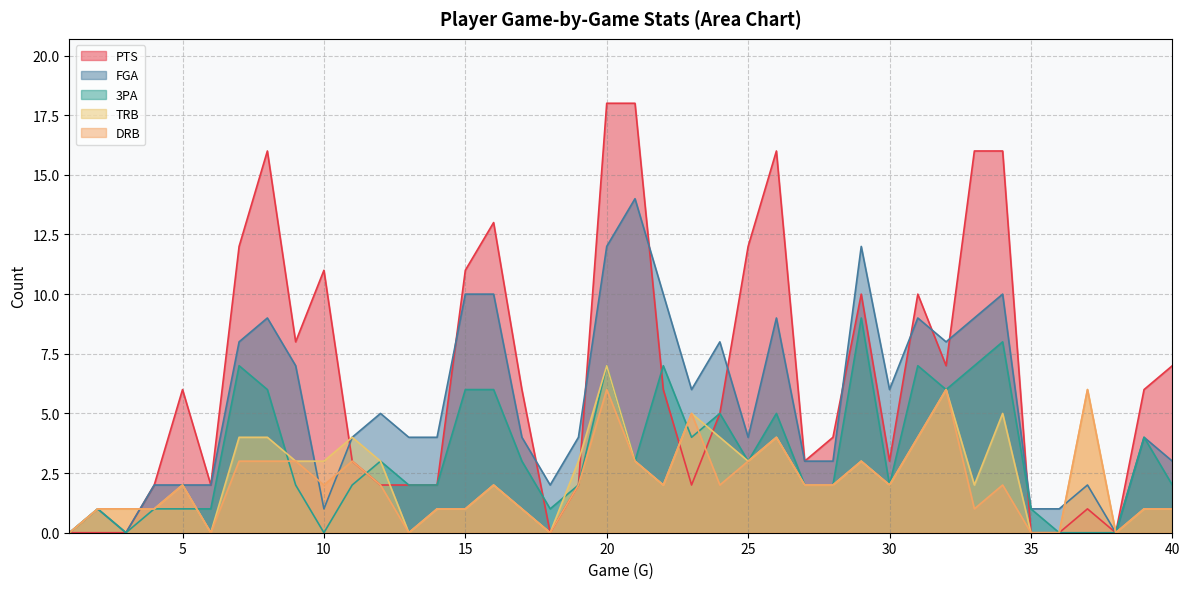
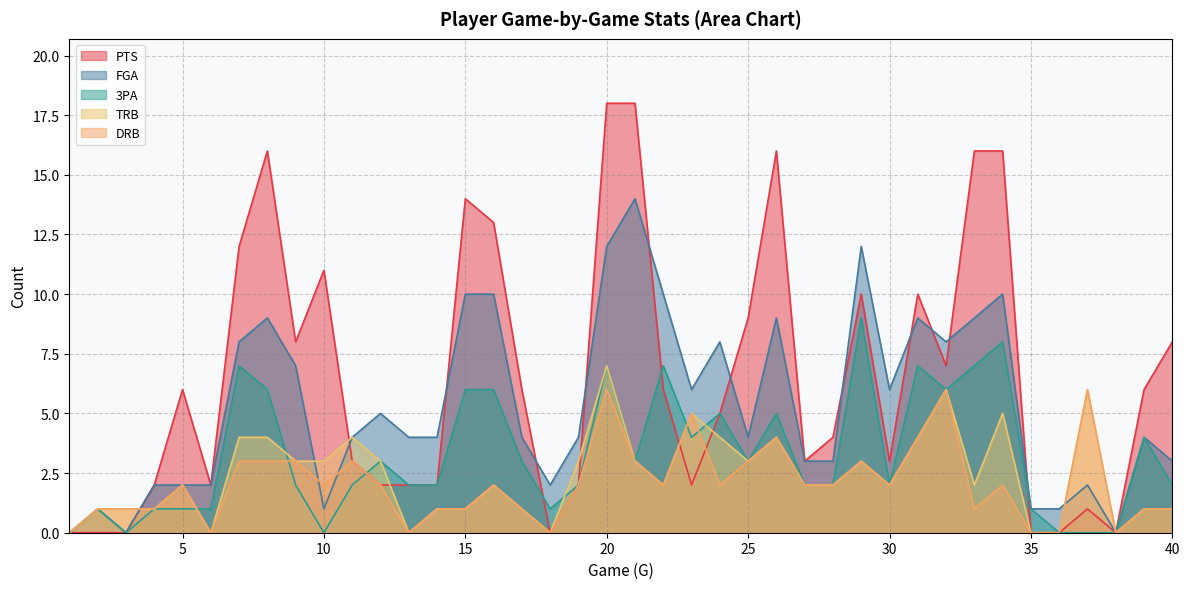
PTS, 15: 11 -> 14
PTS, 25: 12 -> 9
PTS, 40: 7 -> 8
